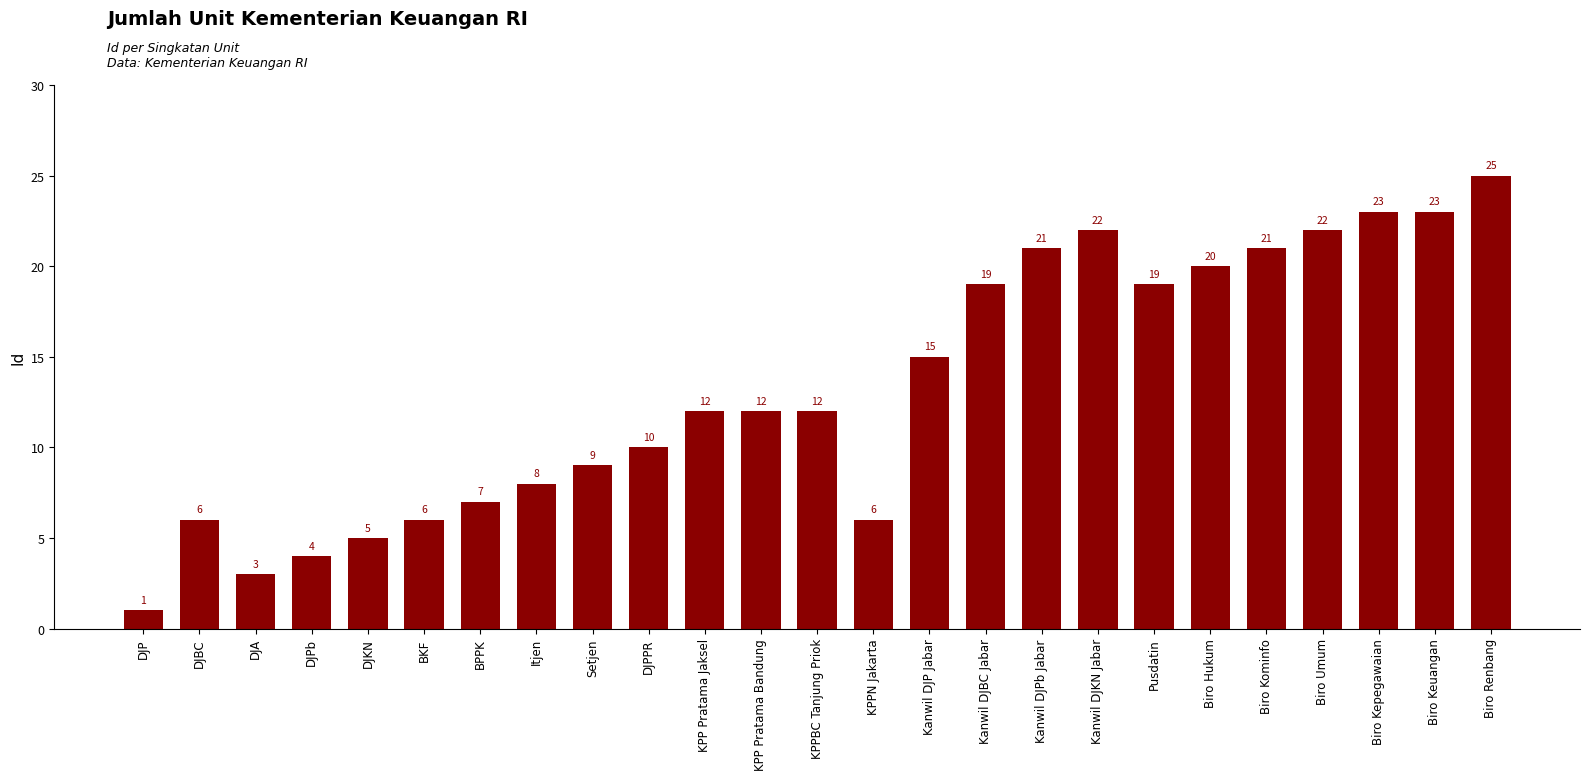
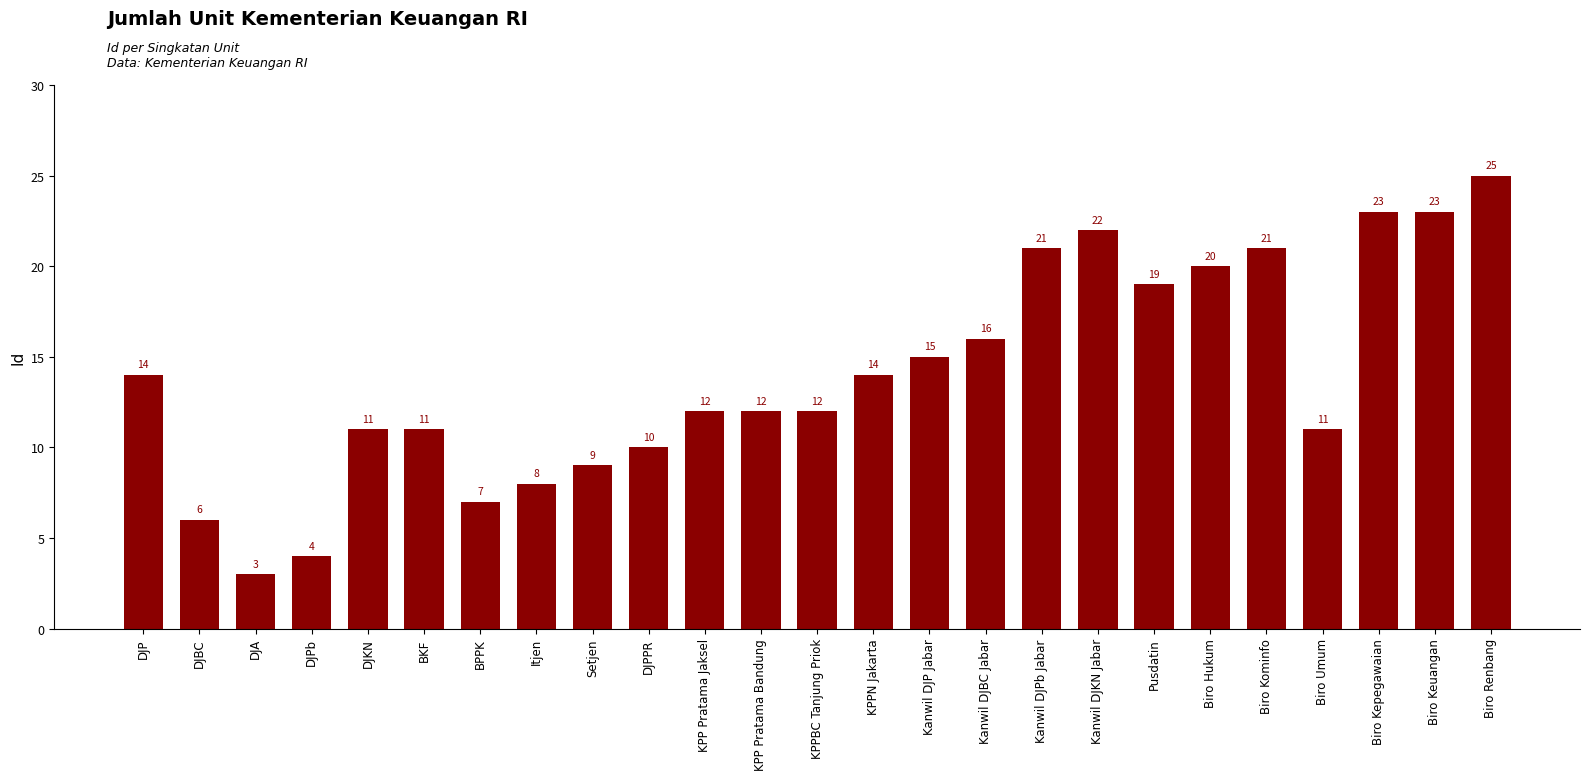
DJP: 1 -> 14
DJKN: 5 -> 11
BKF: 6 -> 11
KPPN Jakarta: 6 -> 14
Kanwil DJBC Jabar: 19 -> 16
Biro Umum: 22 -> 11
